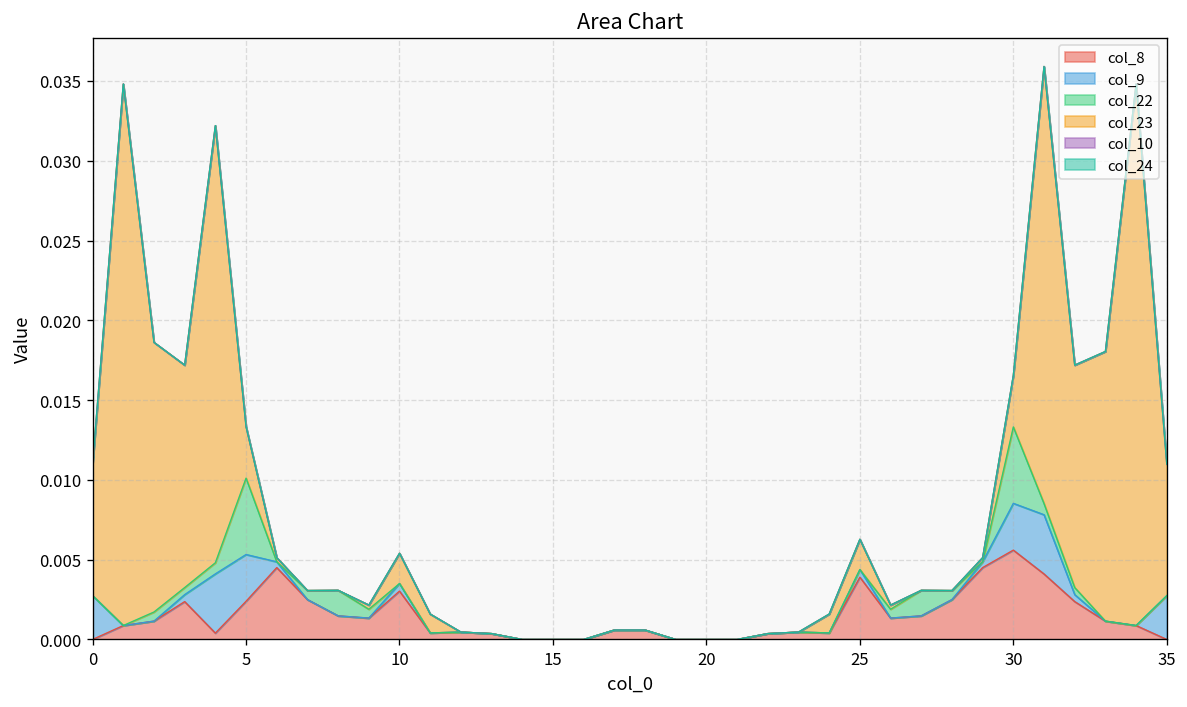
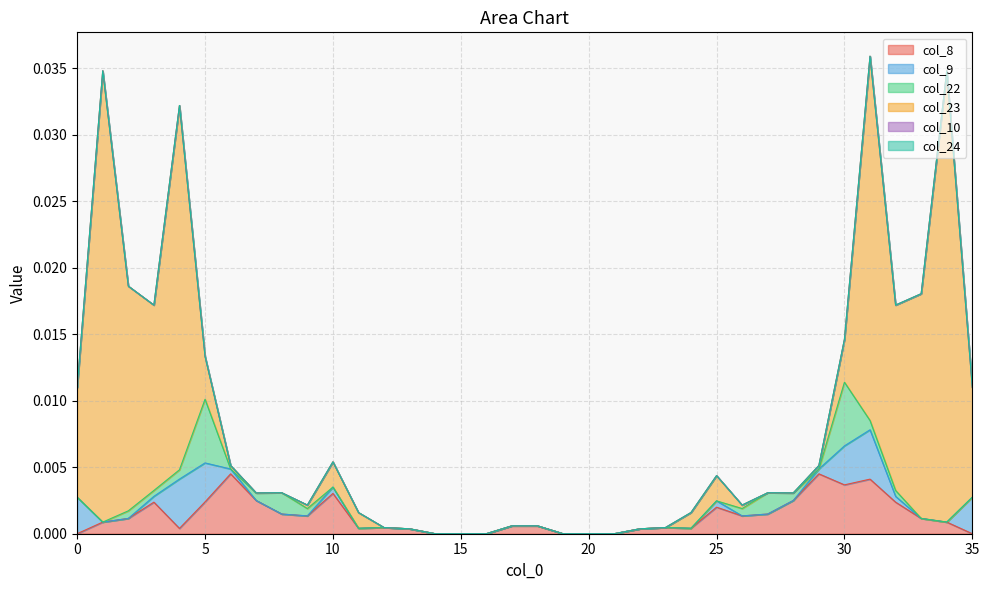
col_8, 25: 0.0039 -> 0.0020
col_8, 30: 0.0056 -> 0.0037
